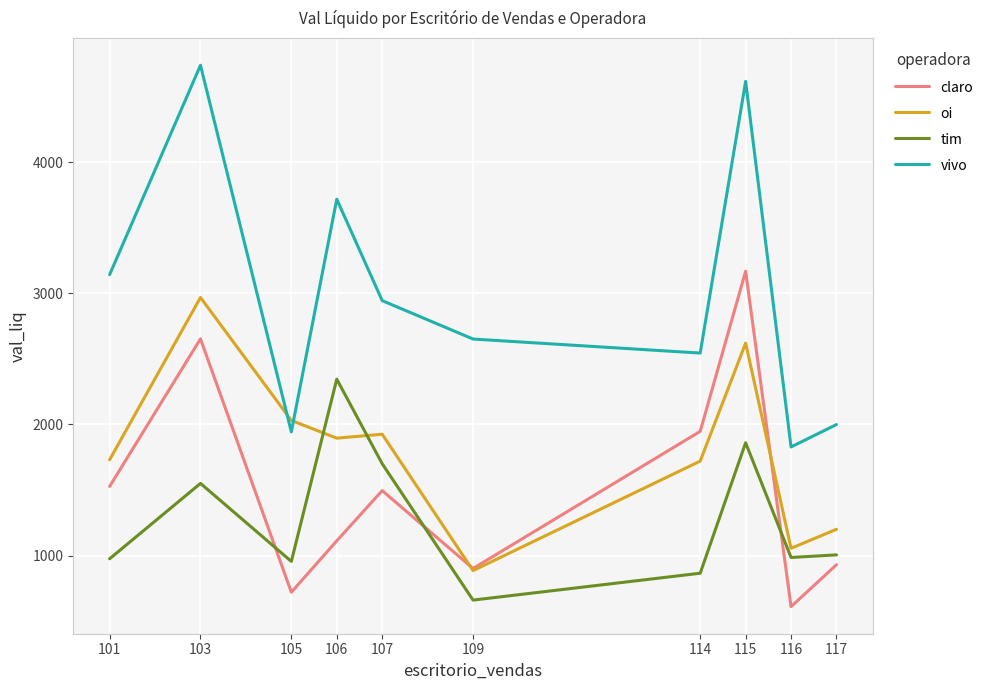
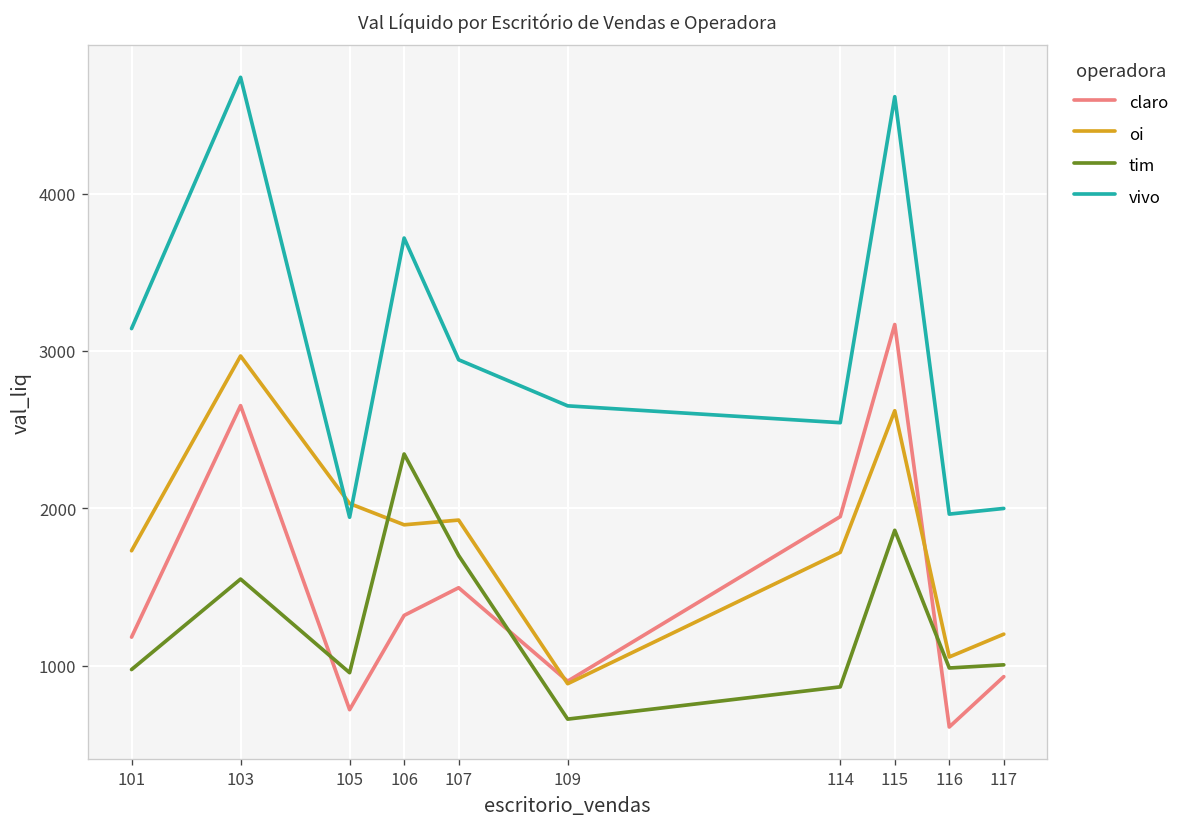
claro, 101: 1530 -> 1180
claro, 106: 1110 -> 1320
vivo, 116: 1830 -> 1960
